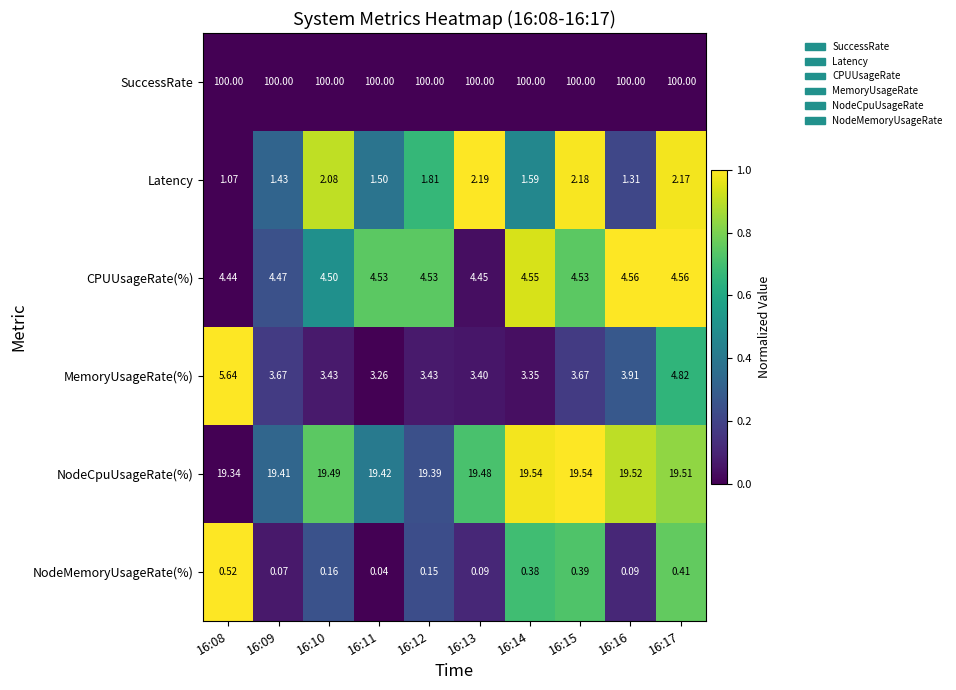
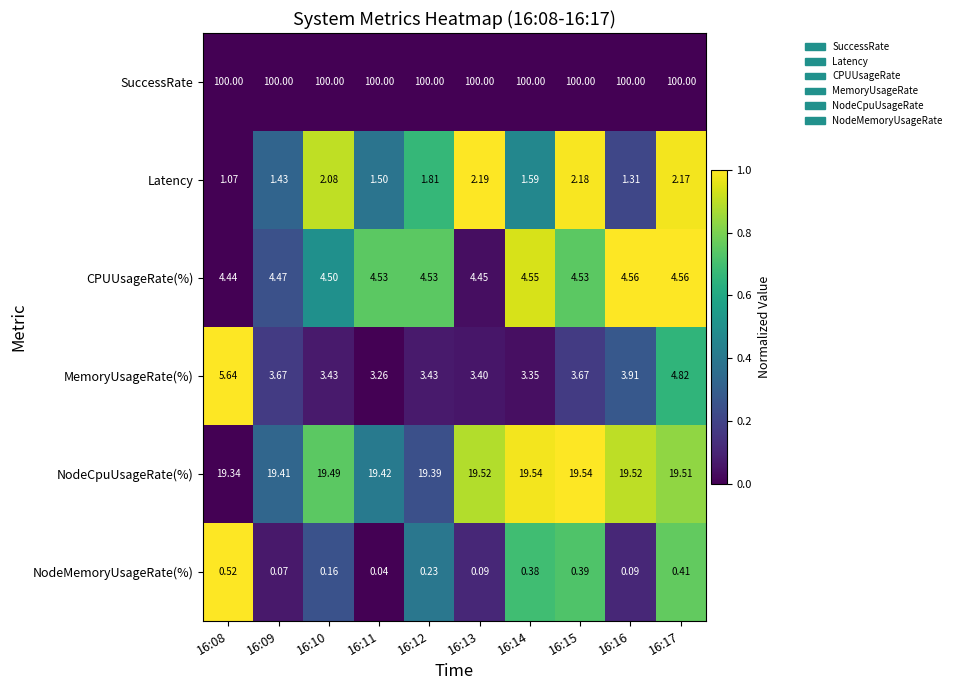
NodeCpuUsageRate(%), 16:13: 19.48 -> 19.52
NodeMemoryUsageRate(%), 16:12: 0.15 -> 0.23
